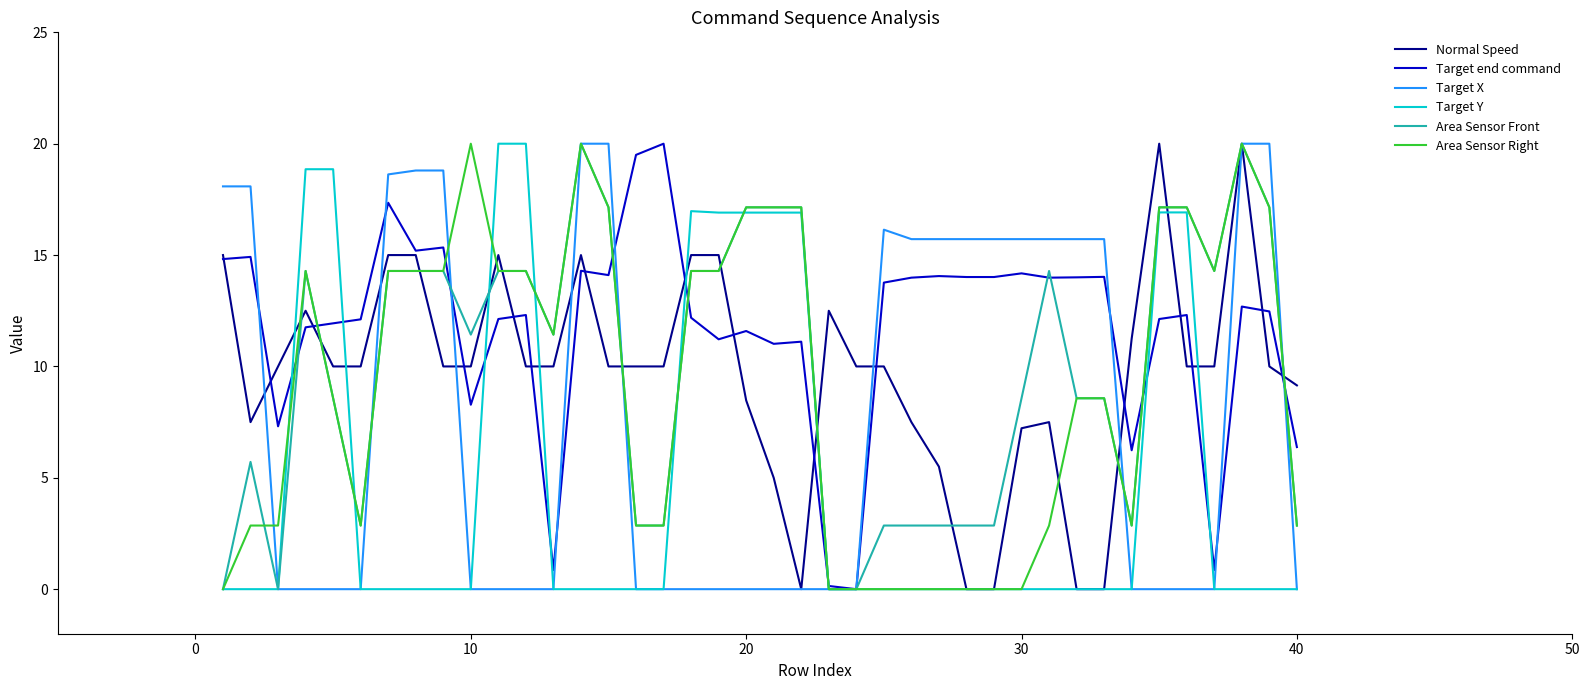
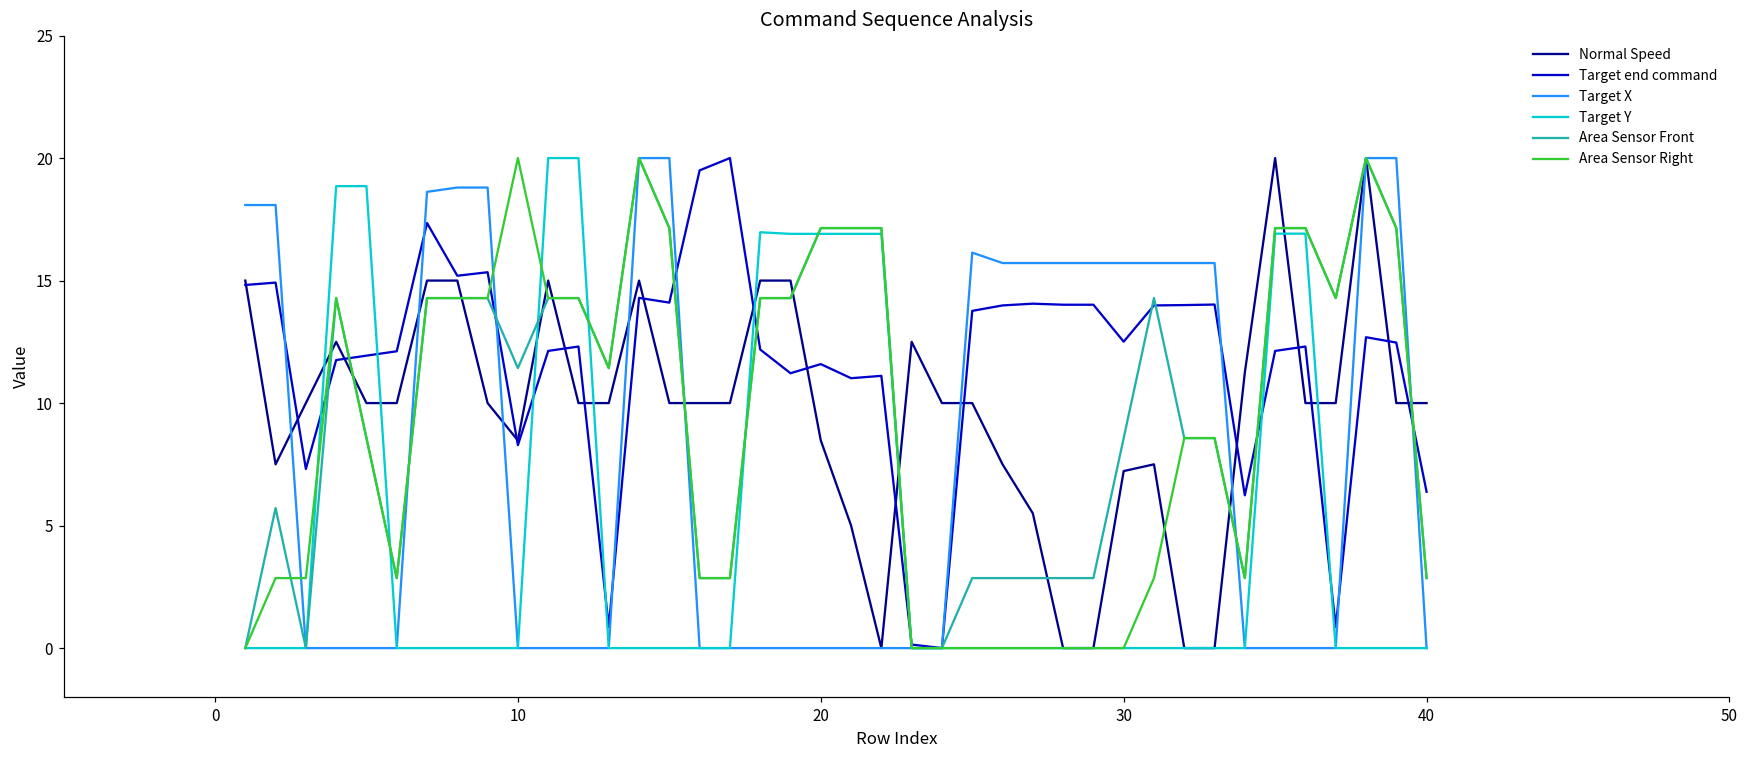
Normal Speed, 10: 10.0 -> 8.5
Target end command, 30: 14.2 -> 12.5
Normal Speed, 40: 9.2 -> 10.0
